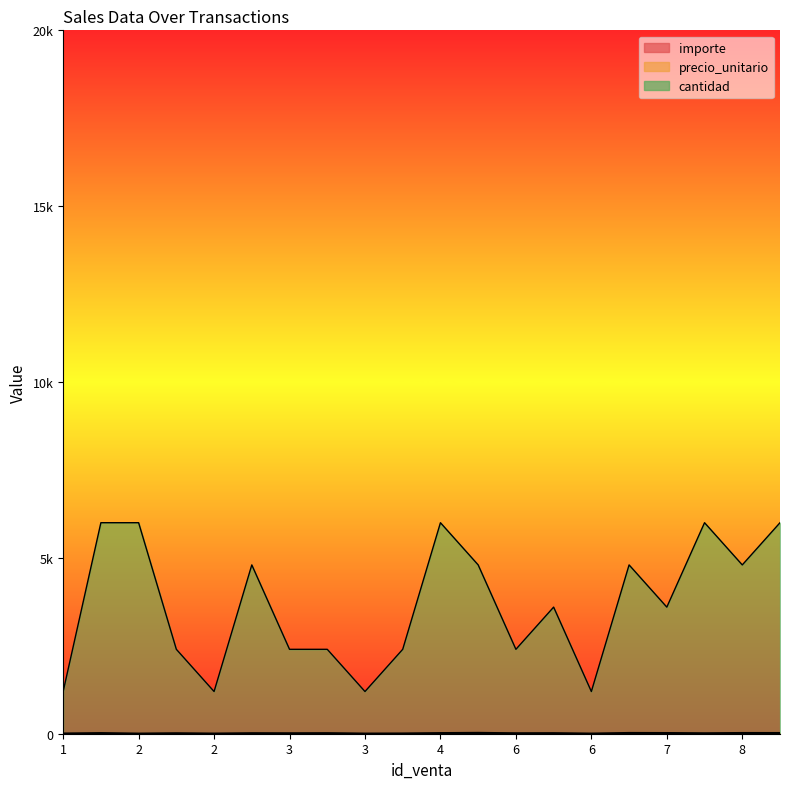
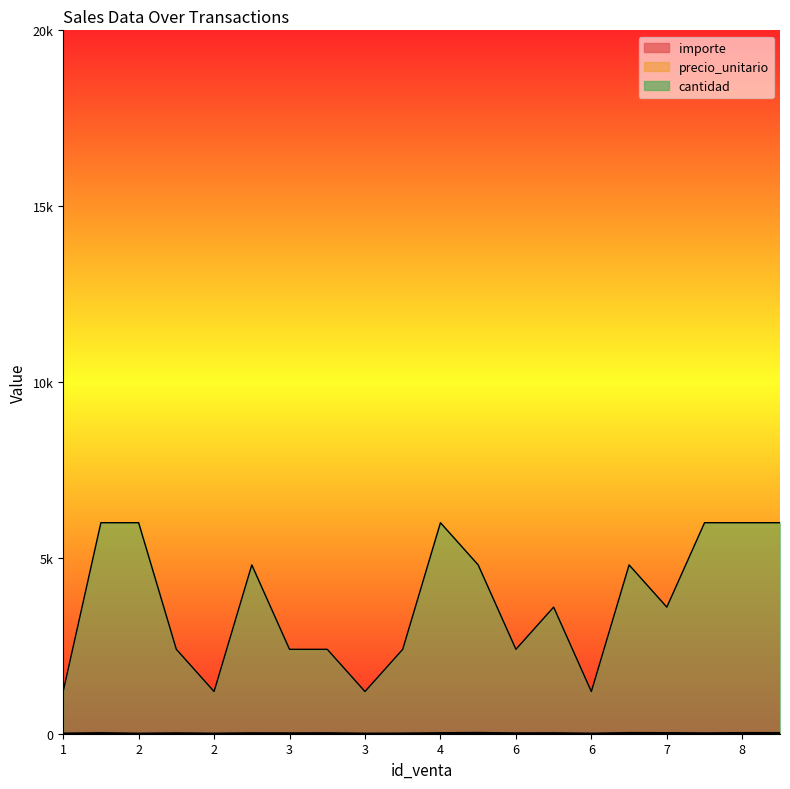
cantidad, 8: 4800 -> 6000
